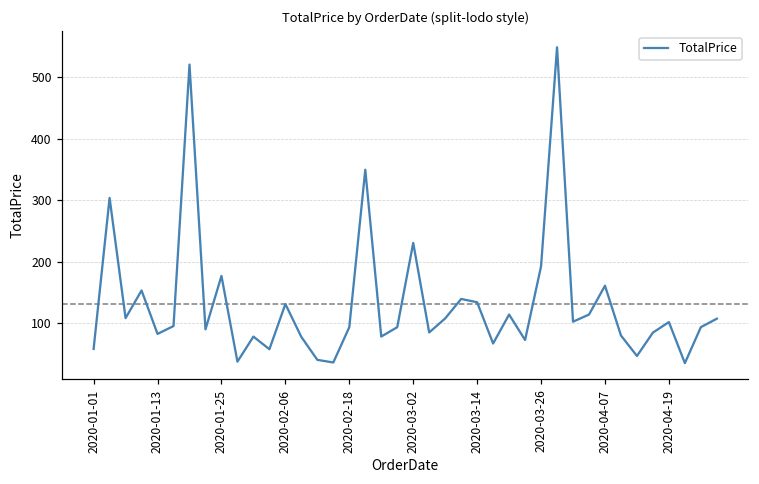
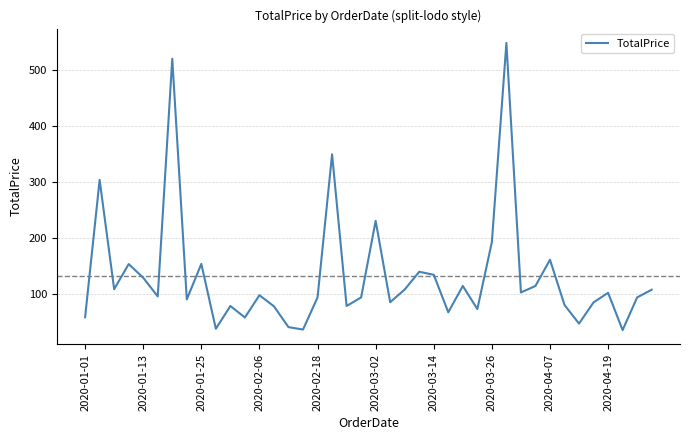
2020-01-13: 80 -> 130
2020-01-25: 180 -> 150
2020-02-06: 130 -> 100
